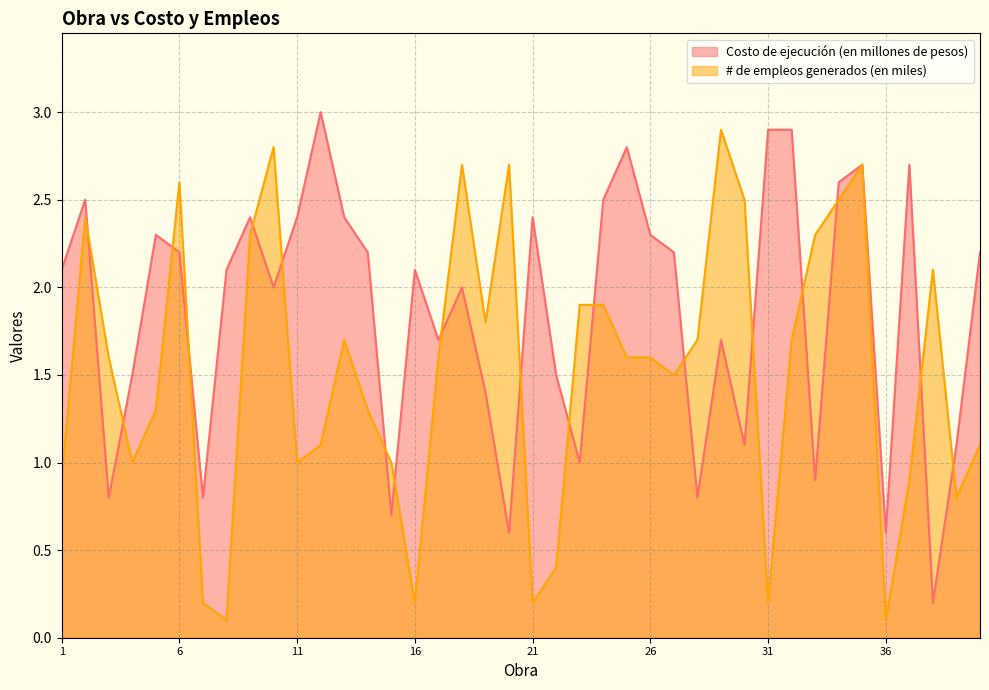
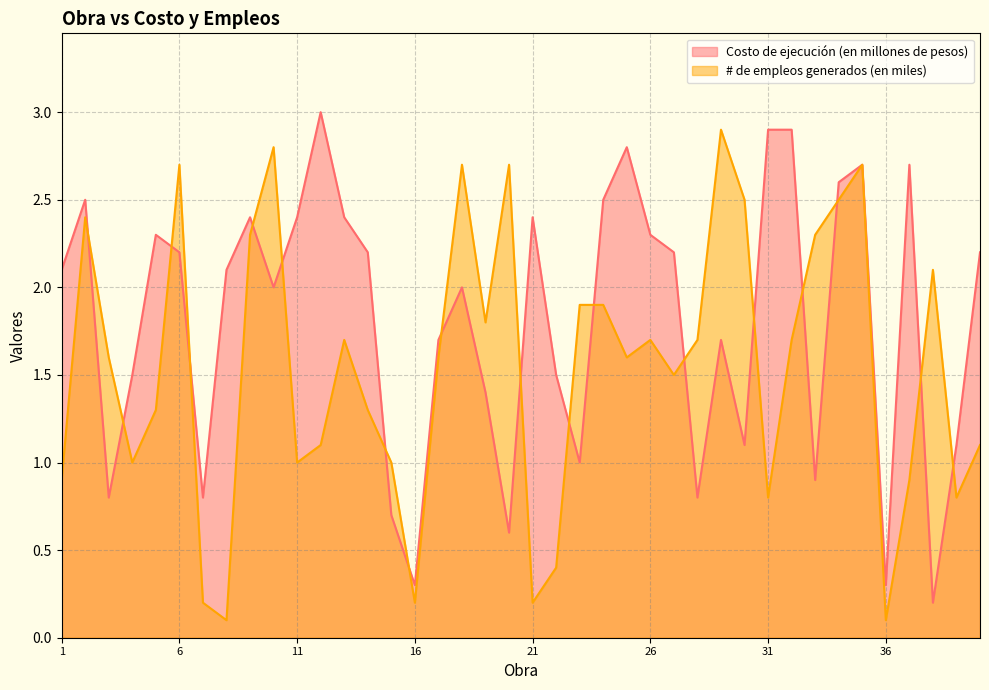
# de empleos generados (en miles), 6: 2.6 -> 2.7
Costo de ejecución (en millones de pesos), 16: 2.1 -> 0.3
# de empleos generados (en miles), 26: 1.6 -> 1.7
# de empleos generados (en miles), 31: 0.2 -> 0.8
Costo de ejecución (en millones de pesos), 36: 0.6 -> 0.3
